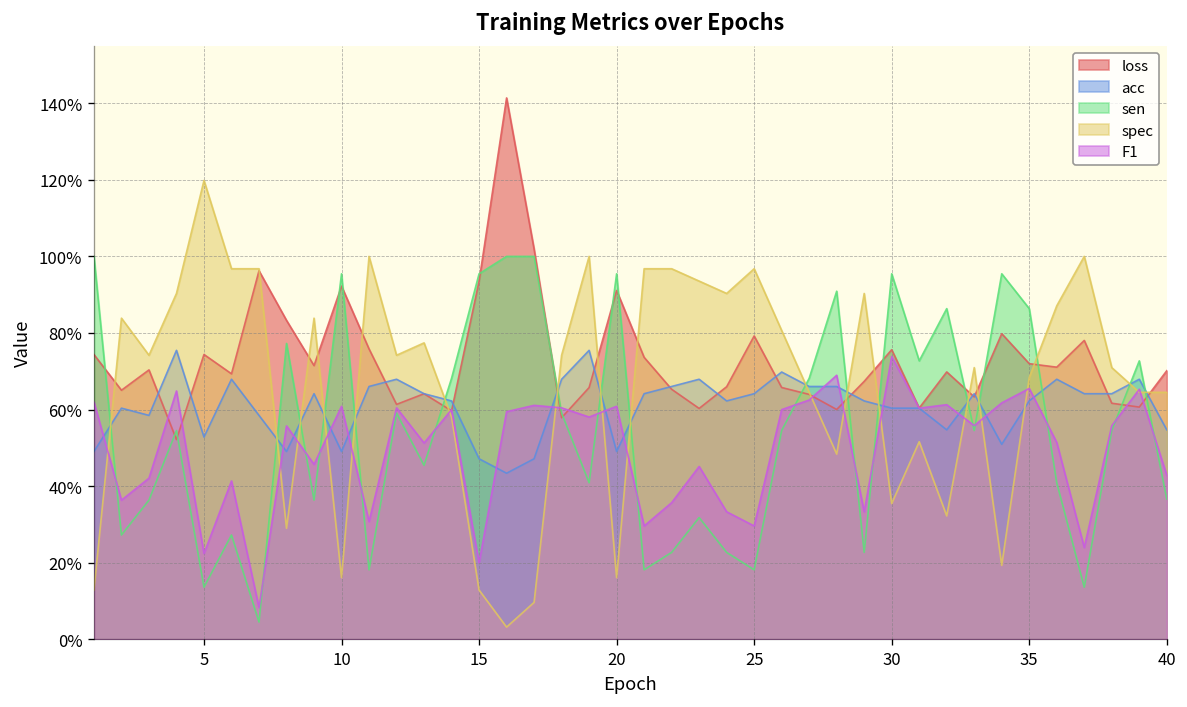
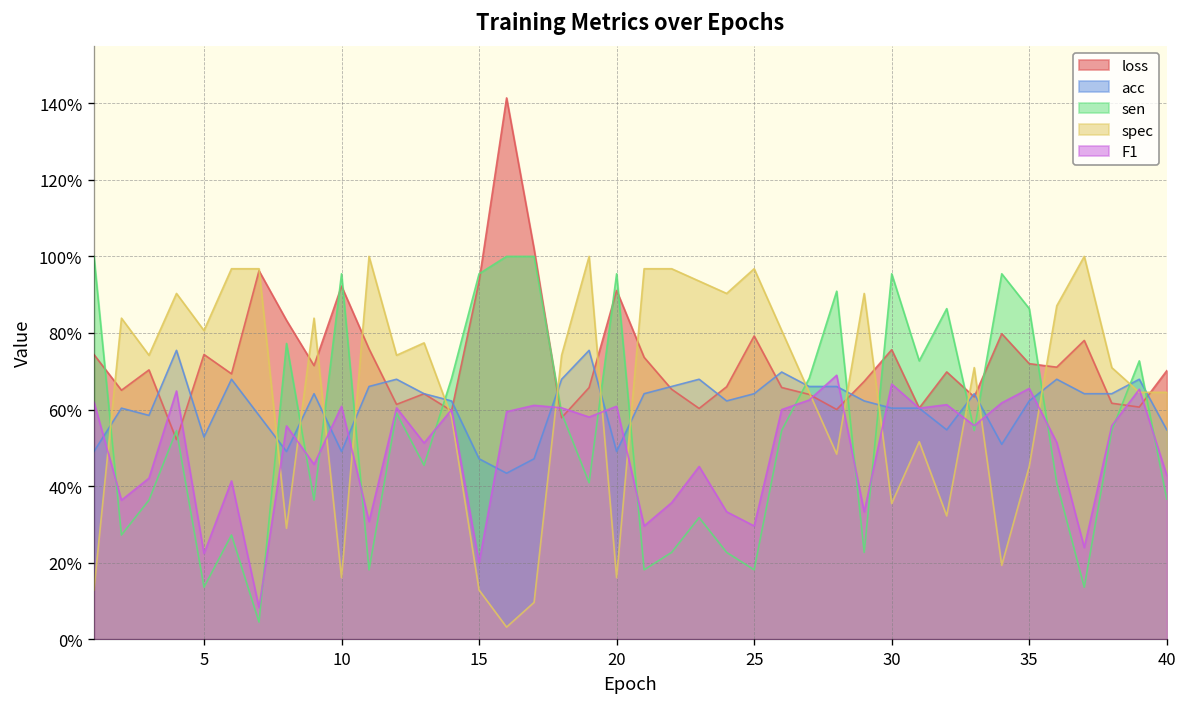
spec, 5: 120% -> 81%
F1, 30: 74% -> 67%
spec, 35: 68% -> 45%
